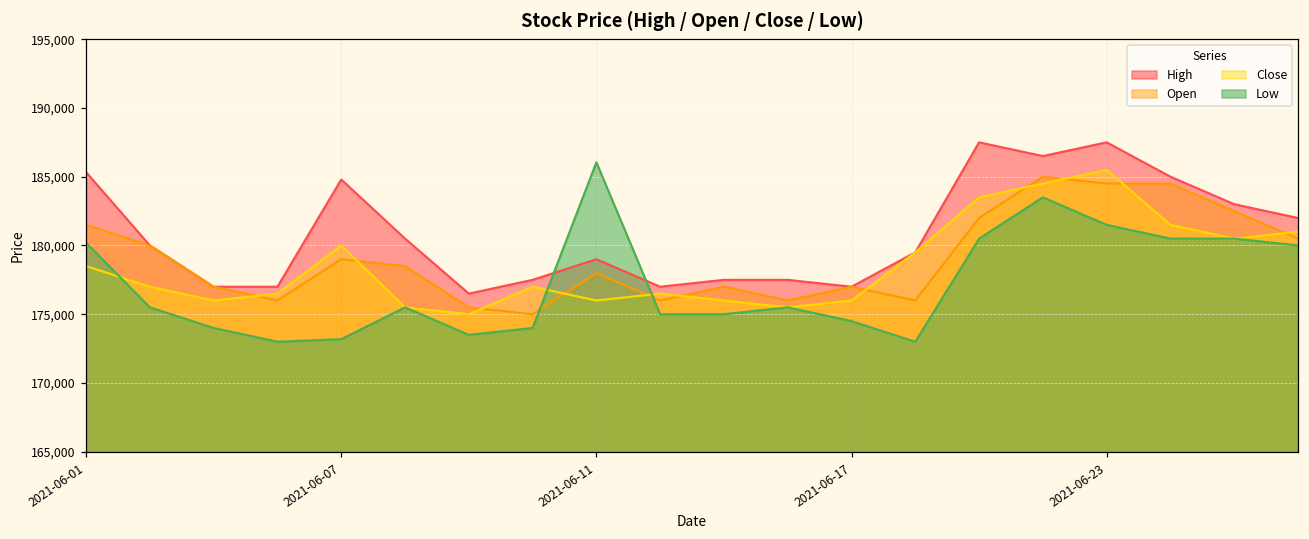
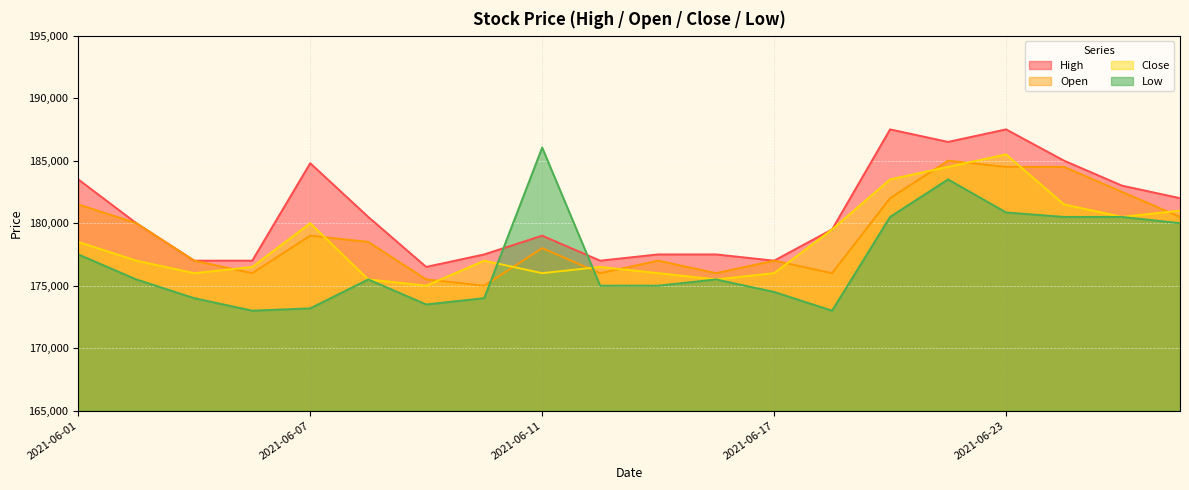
High, 2021-06-01: 185,300 -> 183,500
Low, 2021-06-01: 180,200 -> 177,500
Low, 2021-06-23: 181,500 -> 180,900
